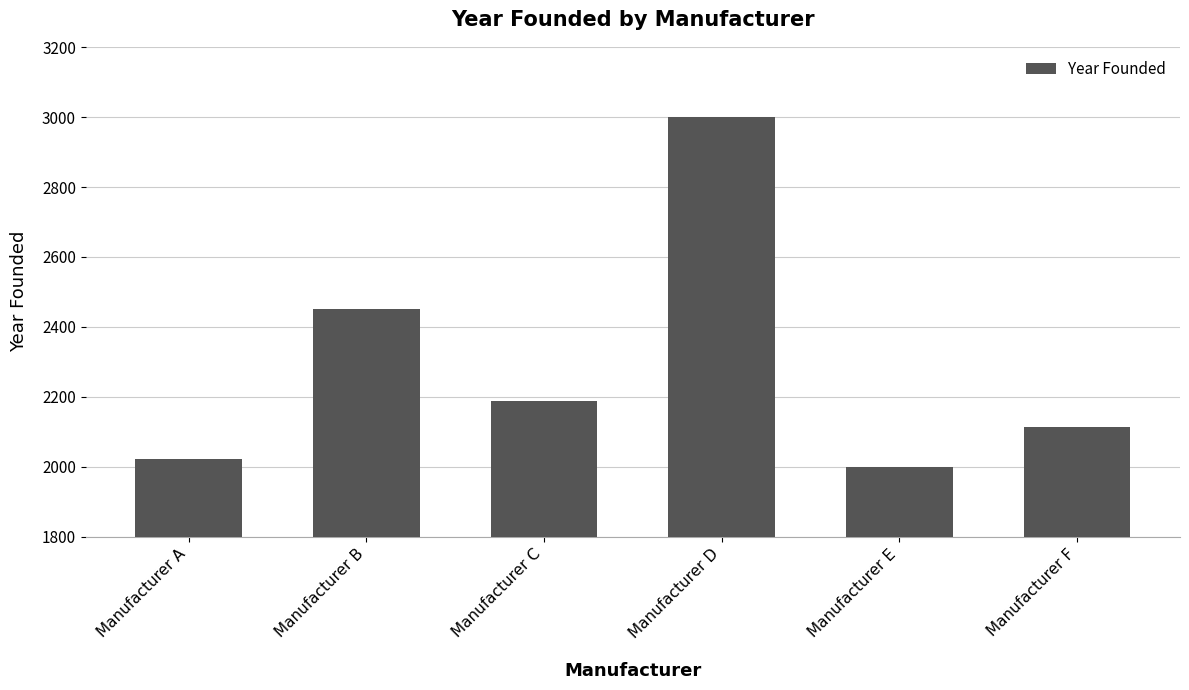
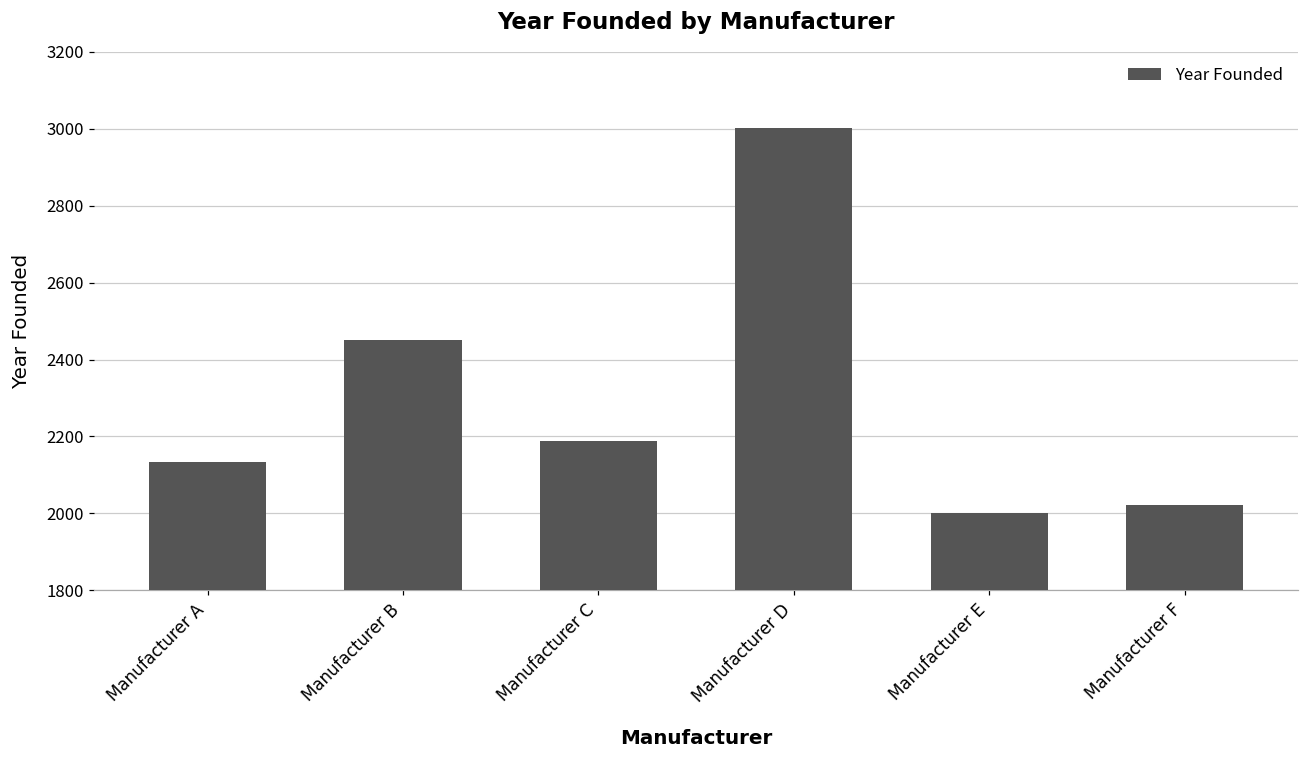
Manufacturer A: 2020 -> 2130
Manufacturer F: 2110 -> 2020
